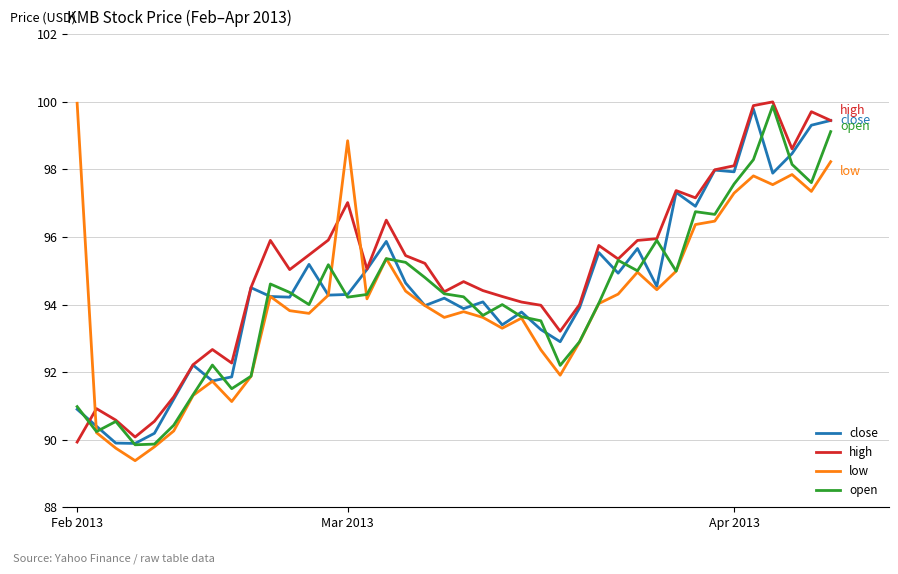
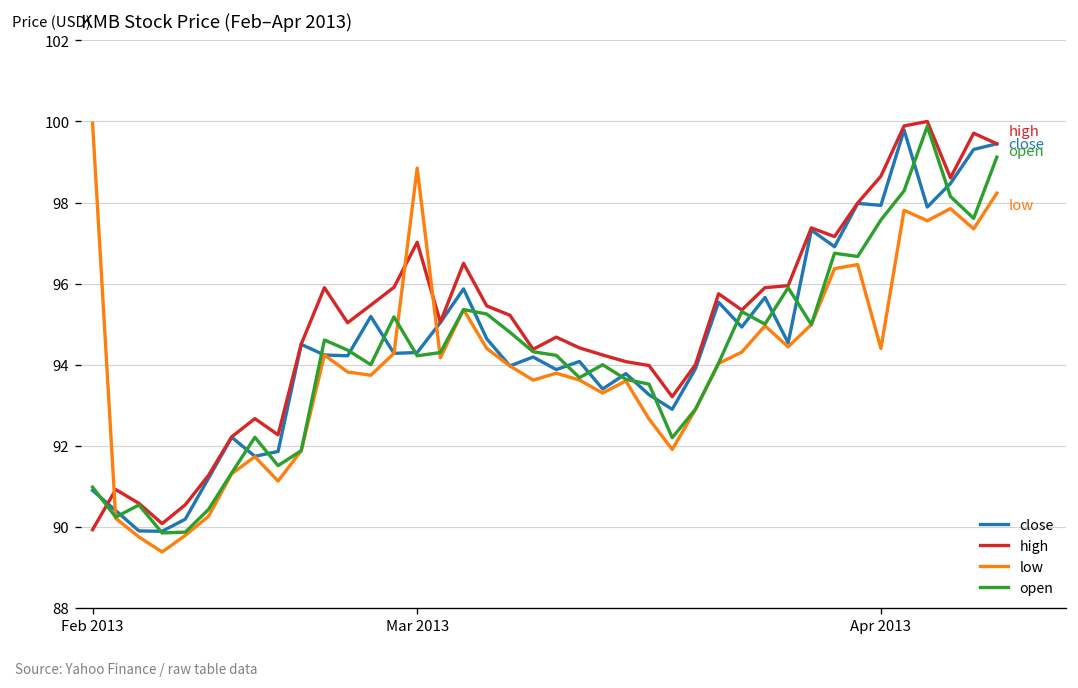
high, Apr 2013: 98.1 -> 98.7
low, Apr 2013: 97.3 -> 94.4
